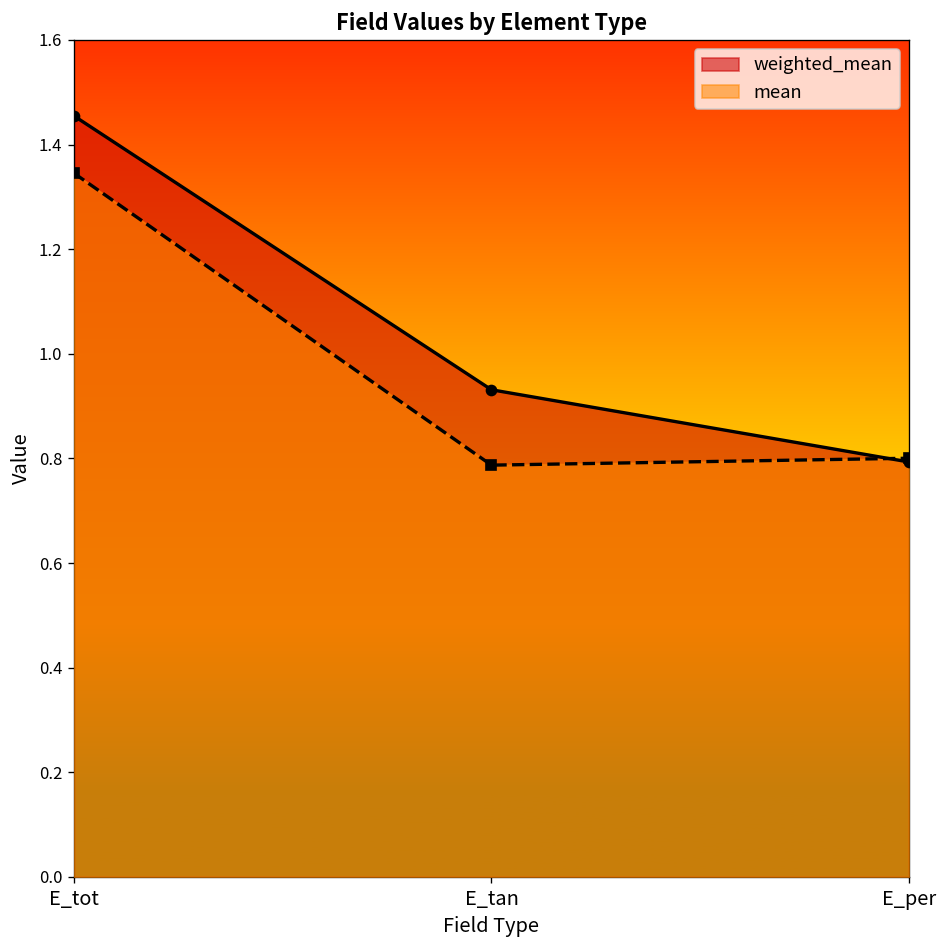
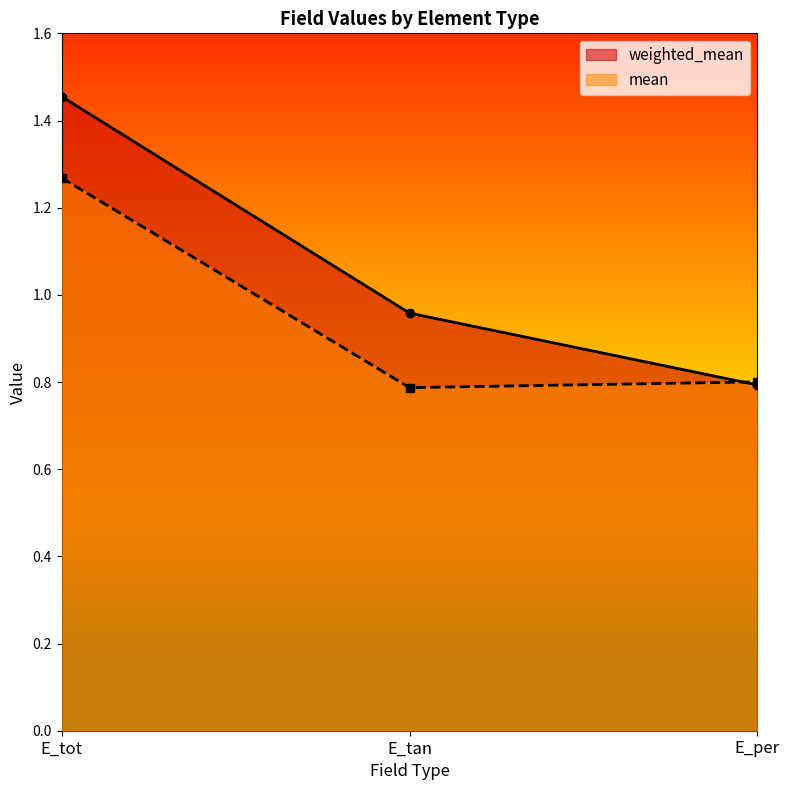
mean, E_tot: 1.35 -> 1.27
weighted_mean, E_tan: 0.93 -> 0.96
